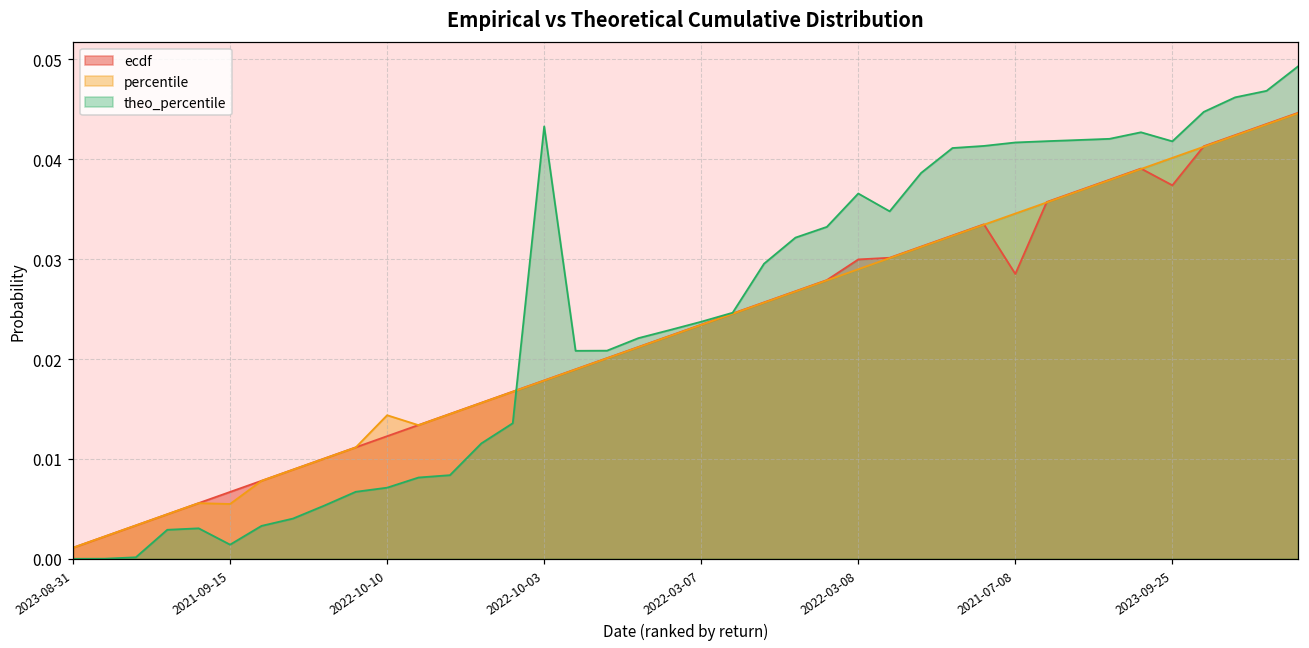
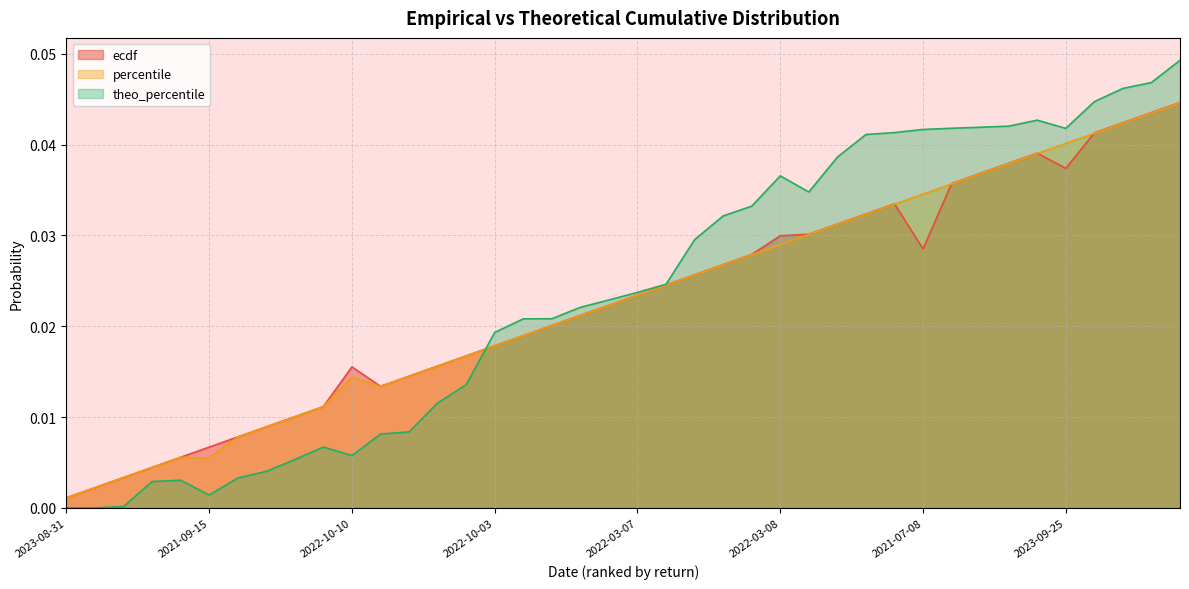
ecdf, 2022-10-10: 0.012 -> 0.016
theo_percentile, 2022-10-10: 0.007 -> 0.006
theo_percentile, 2022-10-03: 0.043 -> 0.019
